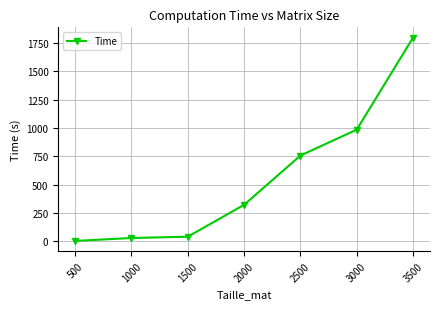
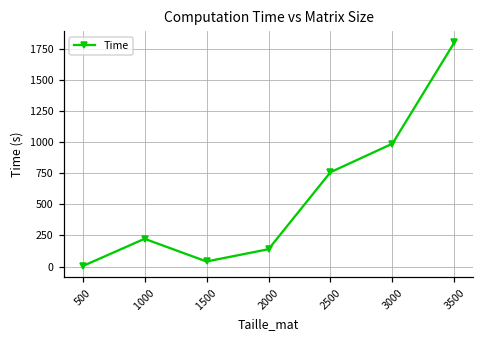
1000: 30 -> 220
2000: 320 -> 140
